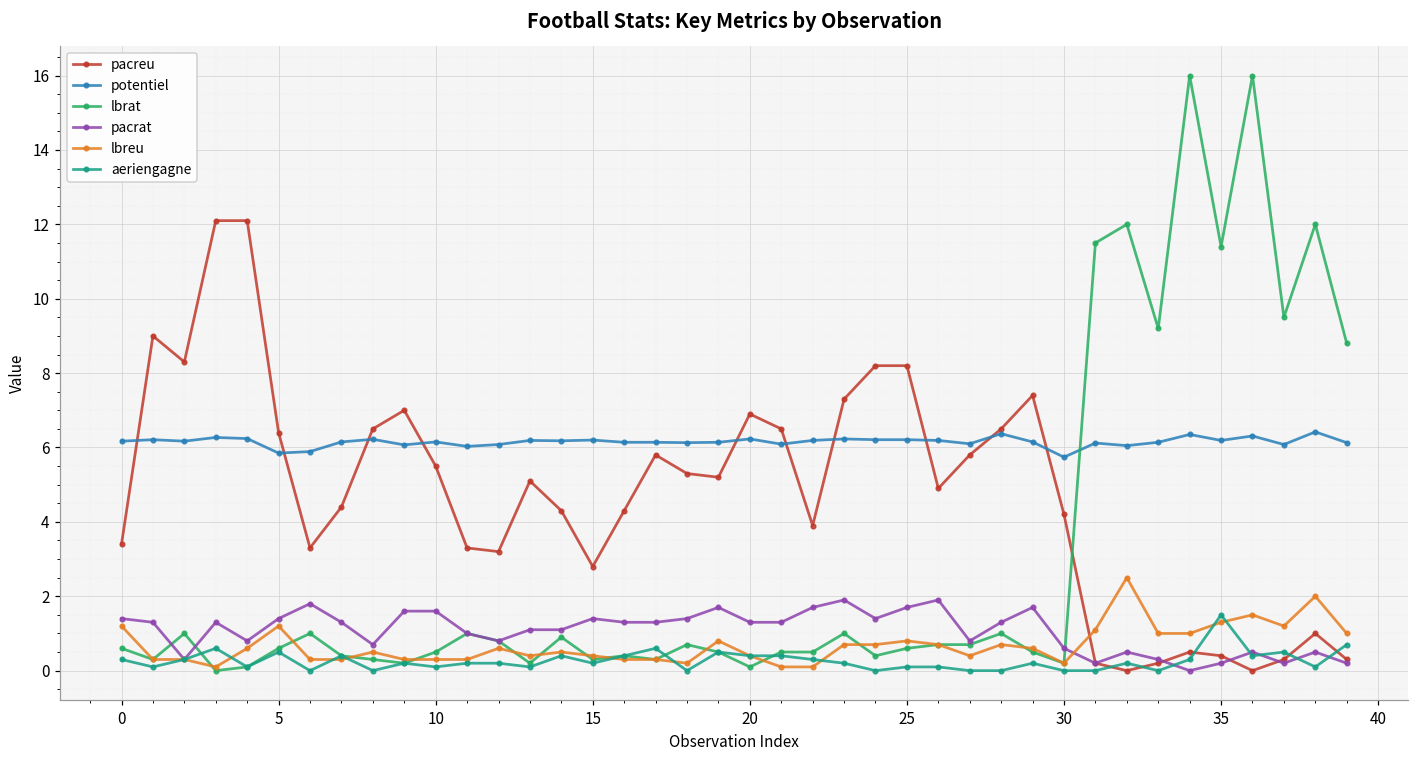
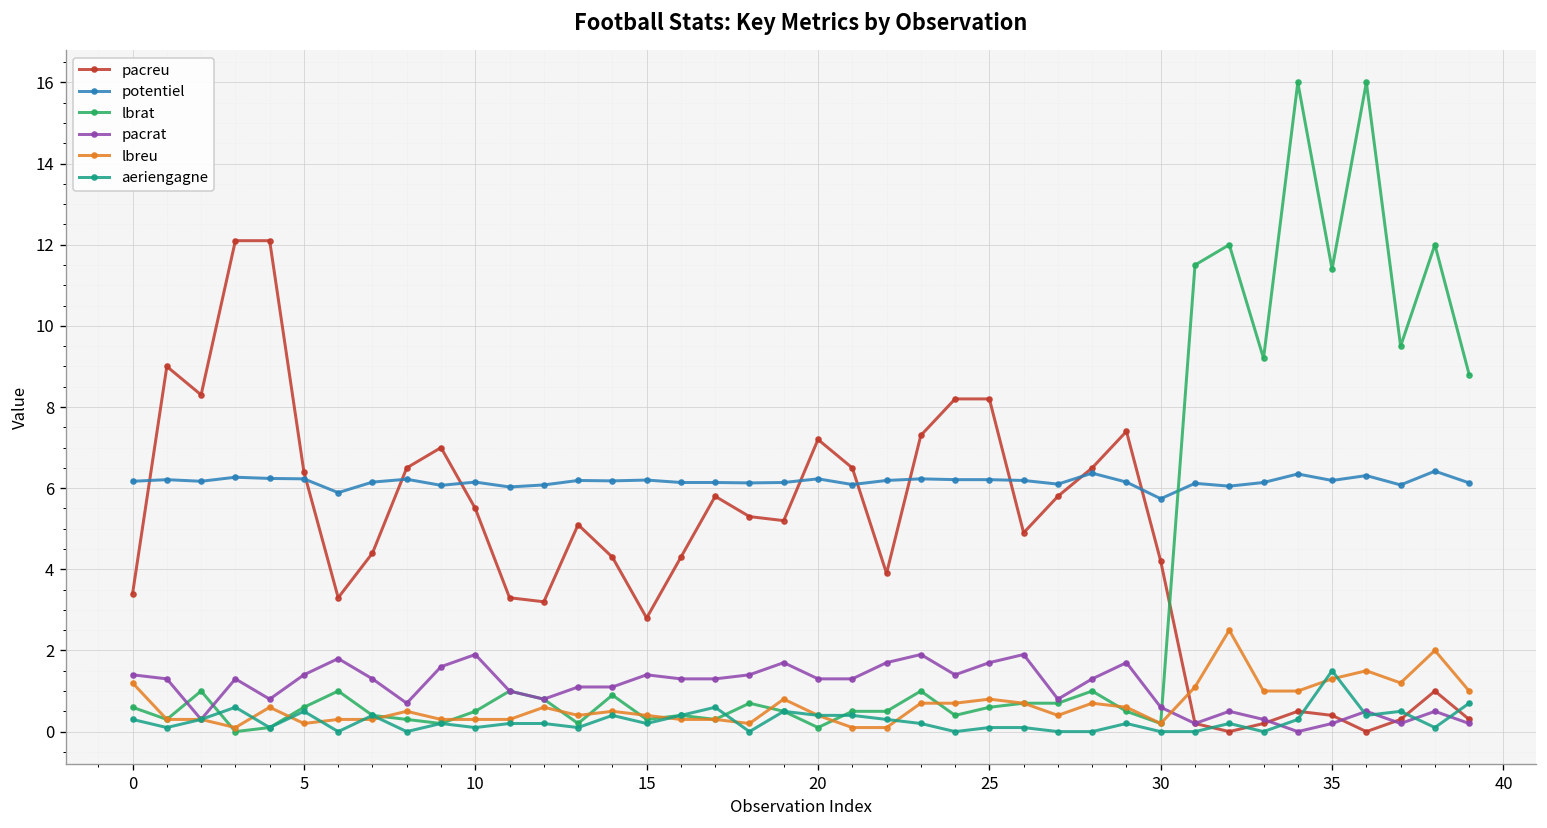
potentiel, 5: 5.9 -> 6.2
lbreu, 5: 1.2 -> 0.2
pacrat, 10: 1.6 -> 1.9
pacreu, 20: 6.9 -> 7.2
